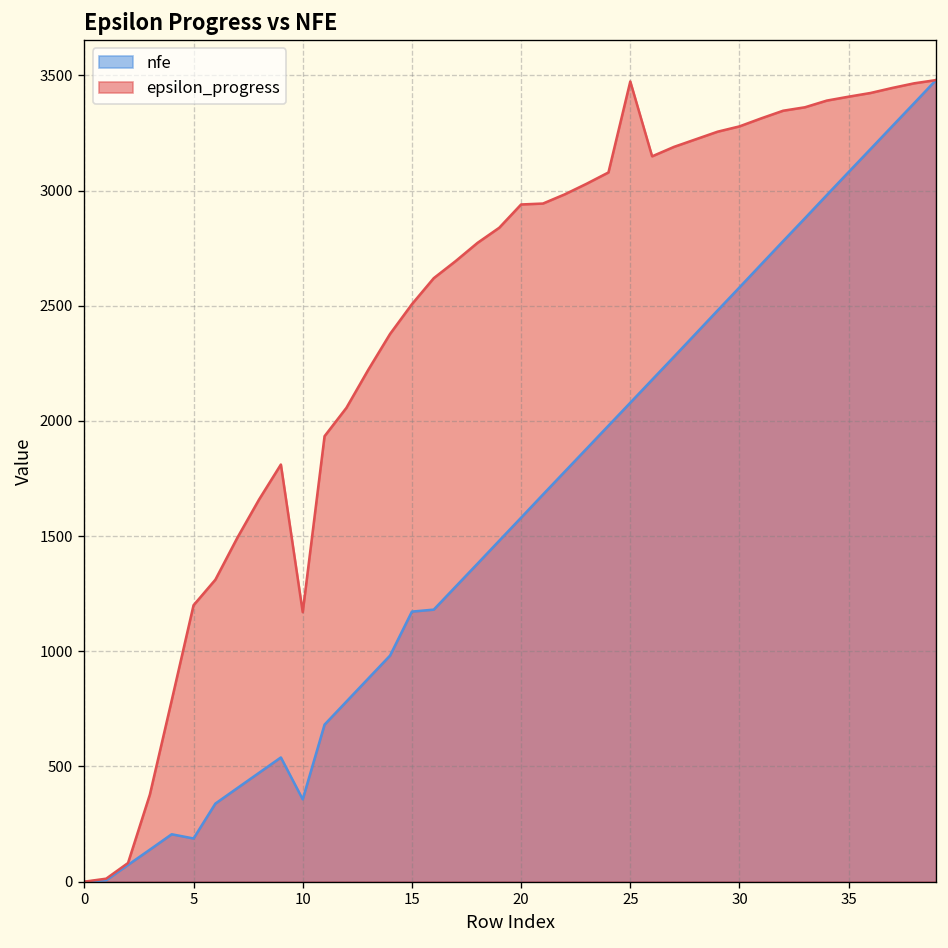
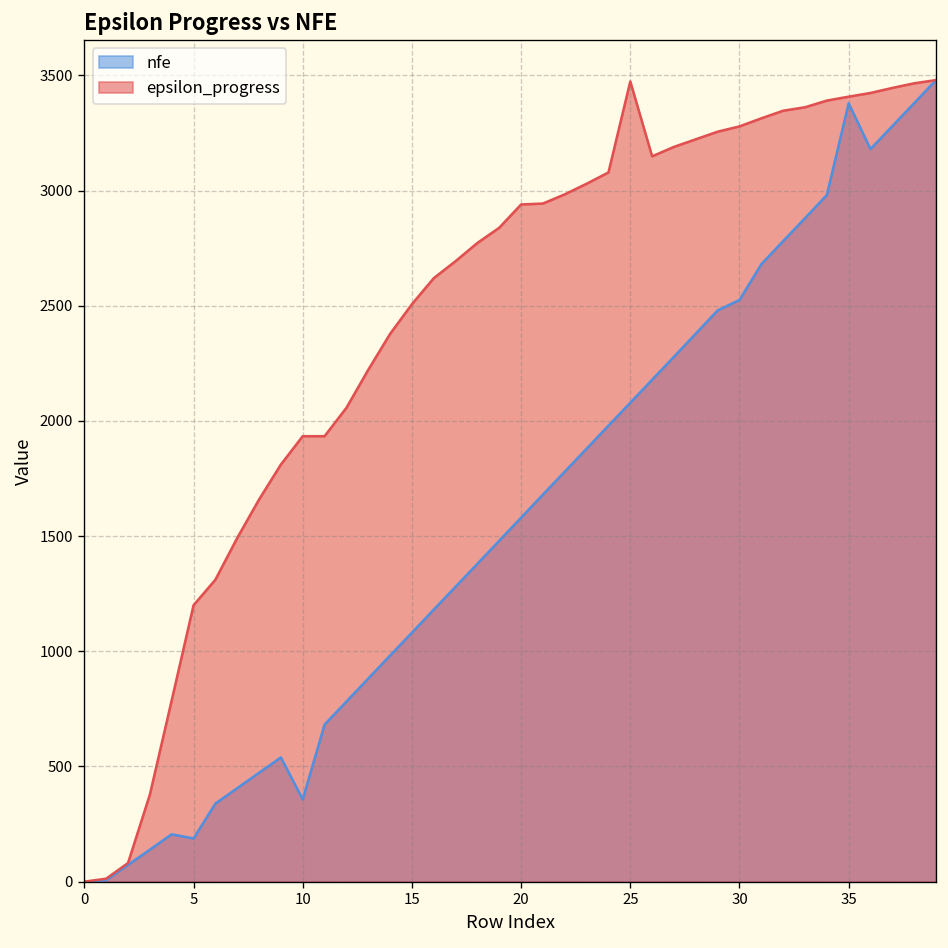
epsilon_progress, 10: 1170 -> 1930
nfe, 15: 1170 -> 1080
nfe, 30: 2580 -> 2530
nfe, 35: 3080 -> 3380
